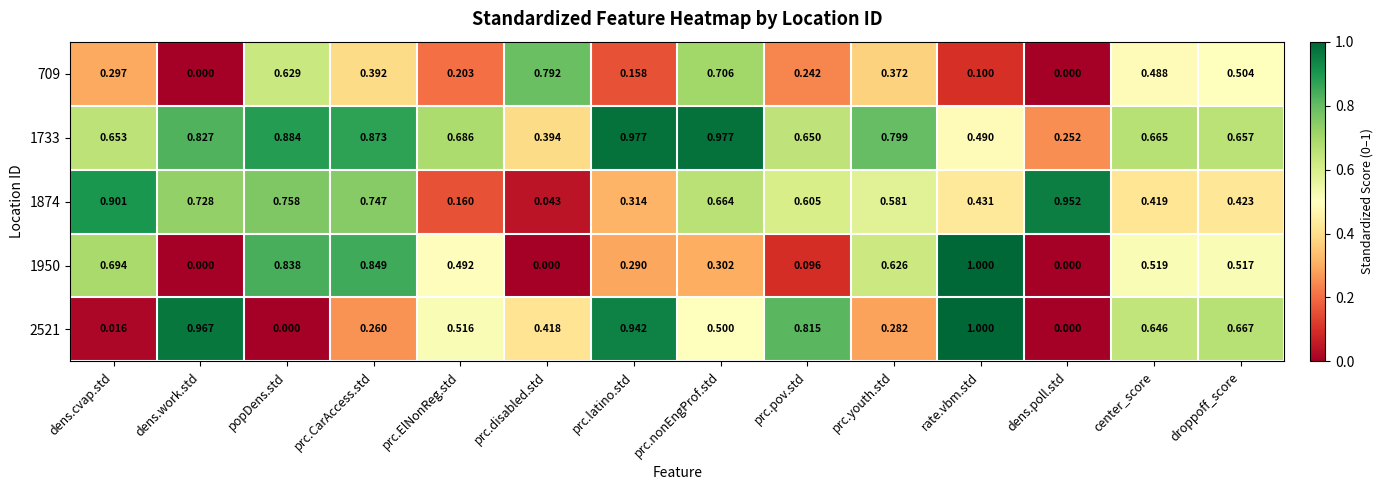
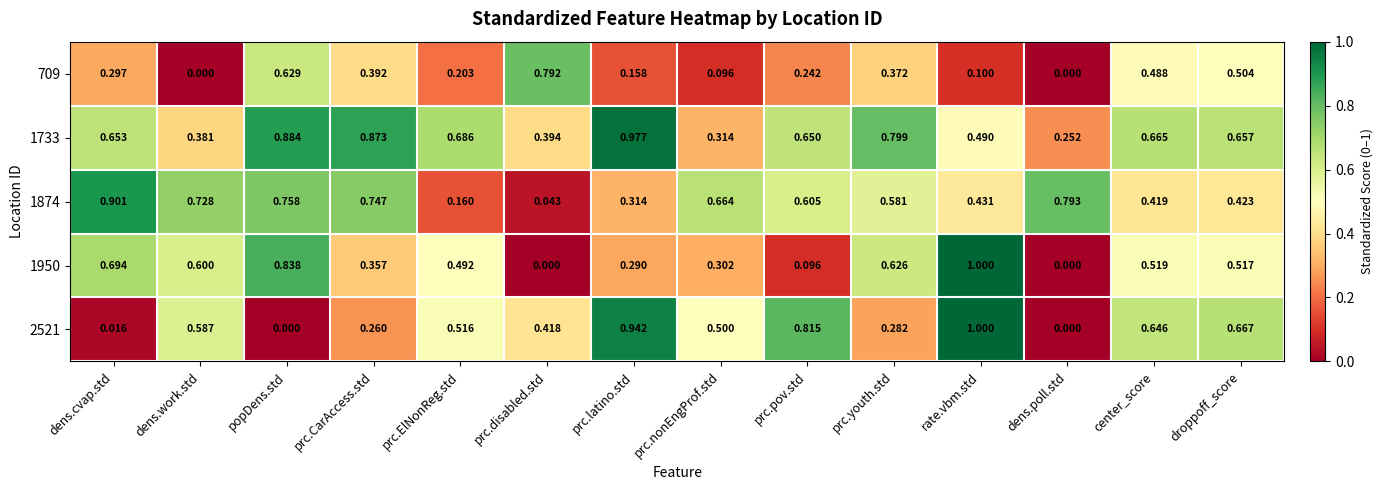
709, prc.nonEngProf.std: 0.706 -> 0.096
1733, dens.work.std: 0.827 -> 0.381
1733, prc.nonEngProf.std: 0.977 -> 0.314
1874, dens.poll.std: 0.952 -> 0.793
1950, dens.work.std: 0.000 -> 0.600
1950, prc.CarAccess.std: 0.849 -> 0.357
2521, dens.work.std: 0.967 -> 0.587
